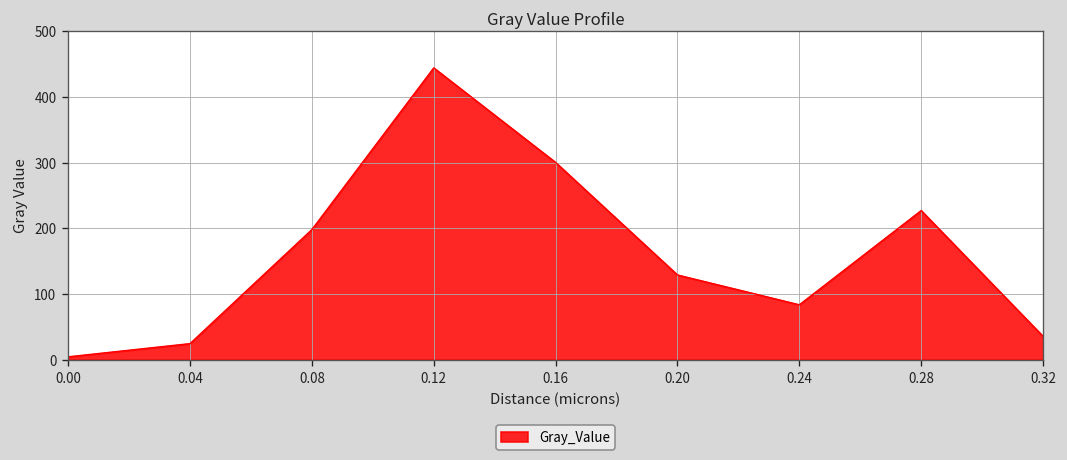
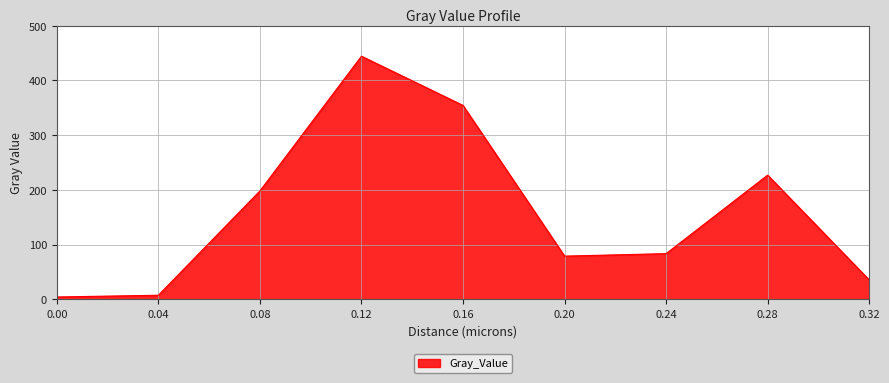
0.04: 20 -> 10
0.16: 300 -> 350
0.20: 130 -> 80
